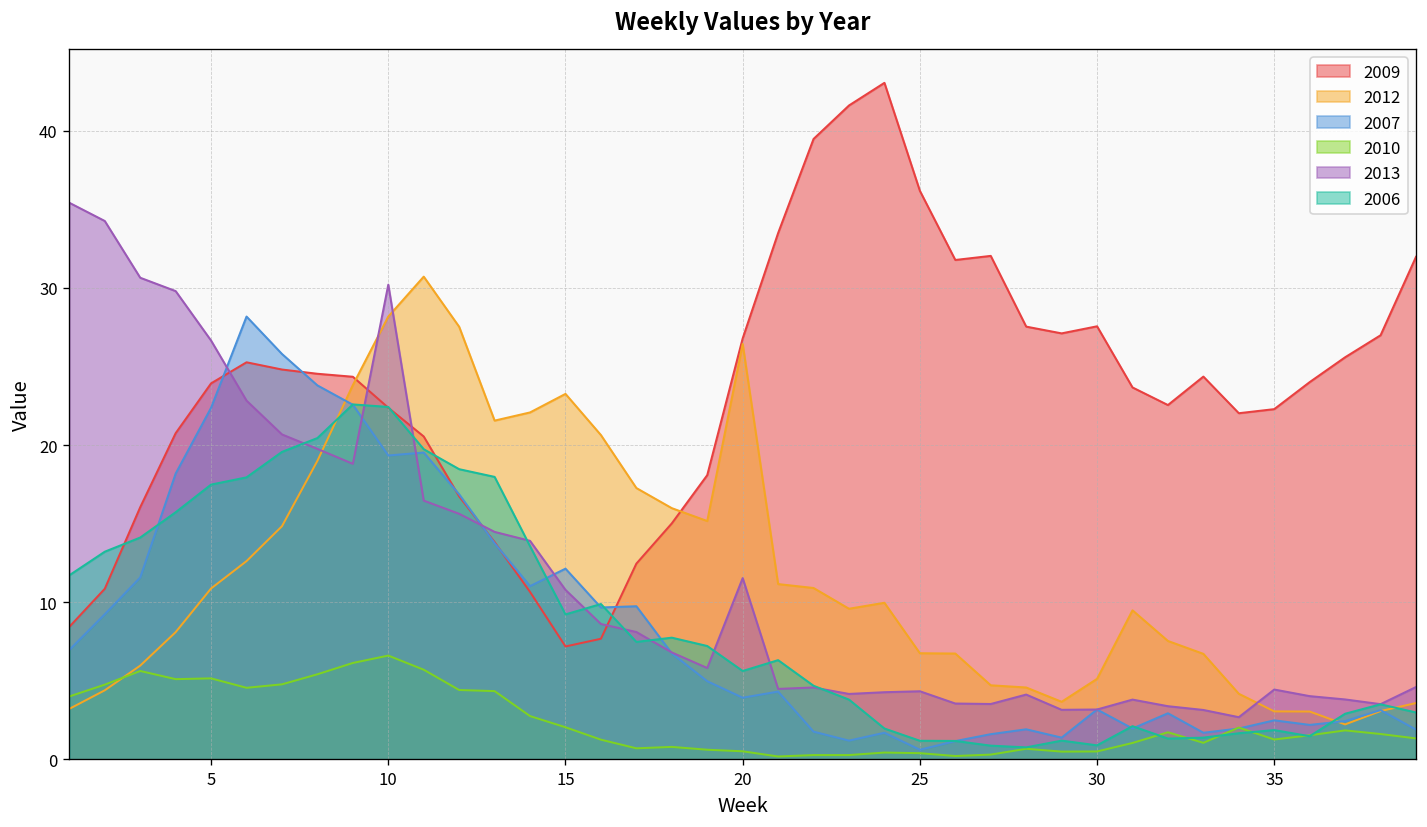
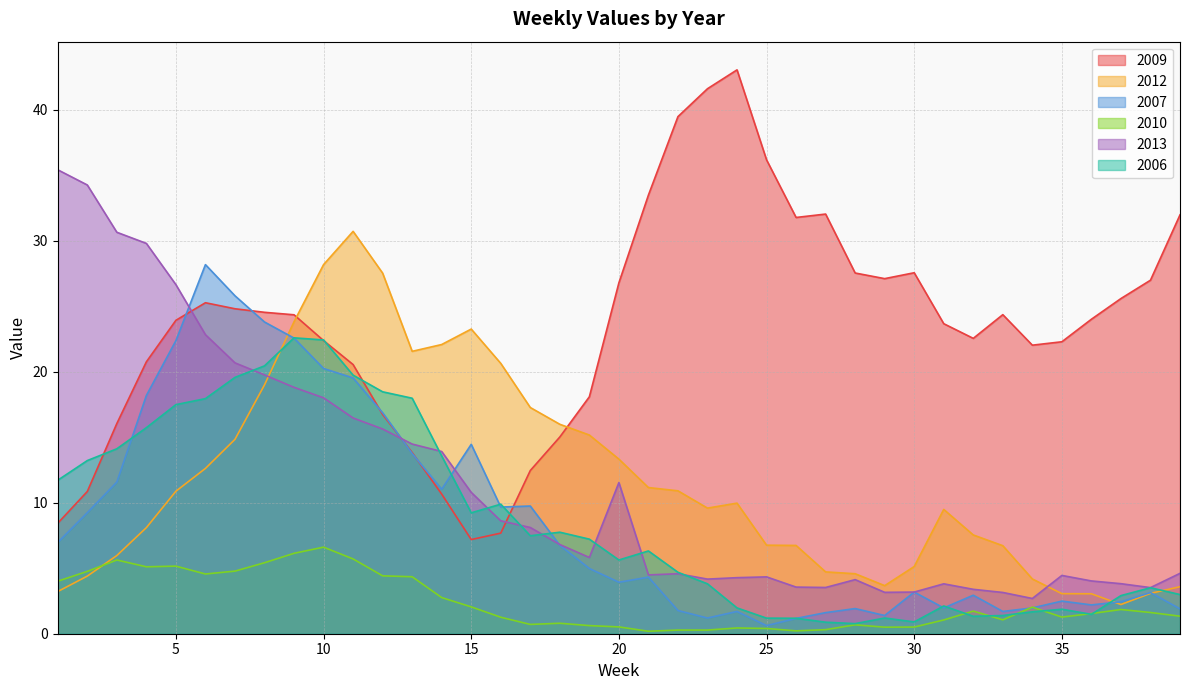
2007, 10: 19.3 -> 20.3
2013, 10: 30.2 -> 18.0
2007, 15: 12.1 -> 14.5
2012, 20: 26.4 -> 13.3
